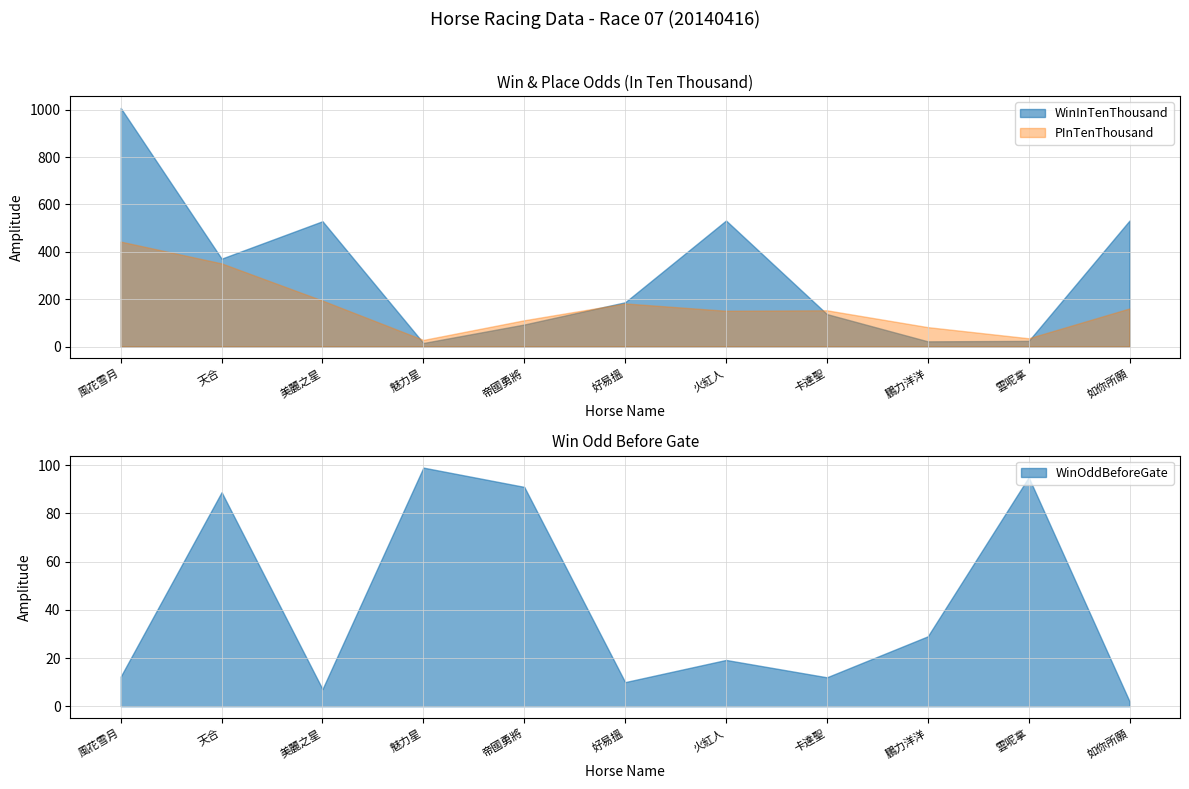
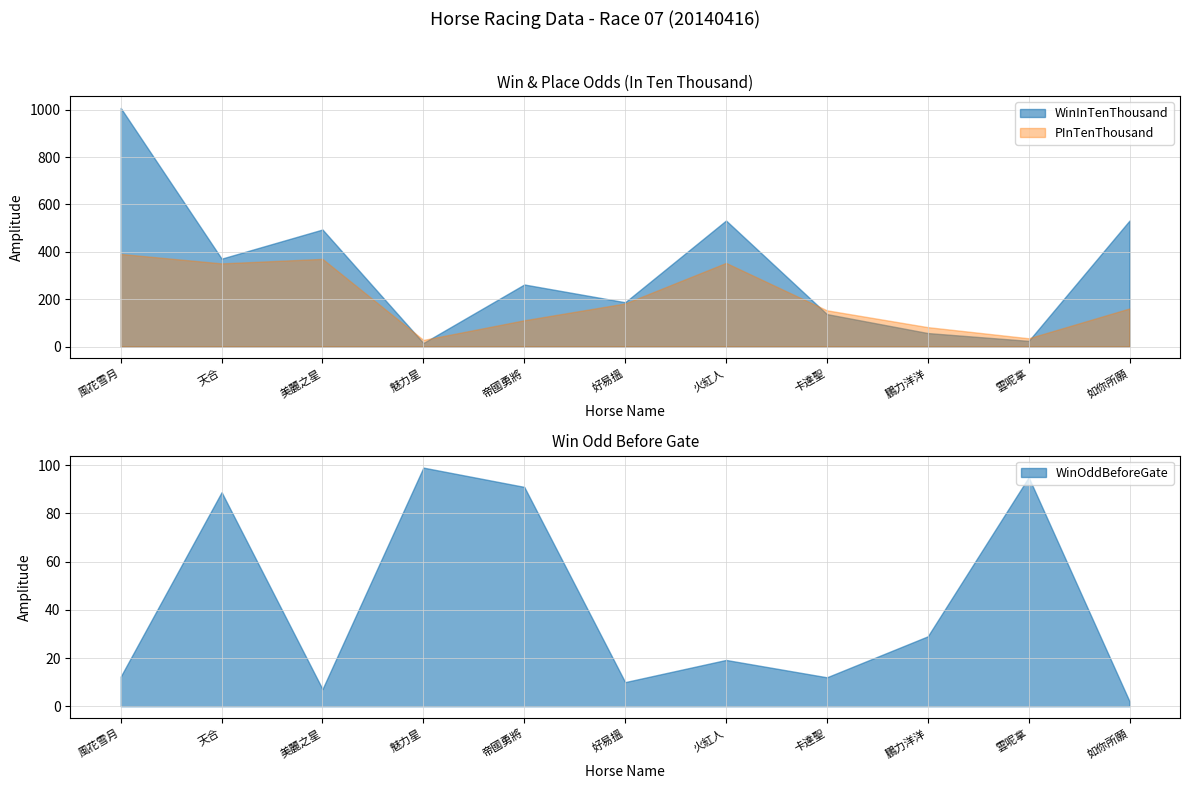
Win & Place Odds (In Ten Thousand), PInTenThousand, 風花雪月: 440 -> 390
Win & Place Odds (In Ten Thousand), WinInTenThousand, 美麗之星: 530 -> 490
Win & Place Odds (In Ten Thousand), PInTenThousand, 美麗之星: 190 -> 370
Win & Place Odds (In Ten Thousand), WinInTenThousand, 帝國勇將: 90 -> 260
Win & Place Odds (In Ten Thousand), PInTenThousand, 火紅人: 150 -> 350
Win & Place Odds (In Ten Thousand), WinInTenThousand, 鵬力洋洋: 20 -> 60
